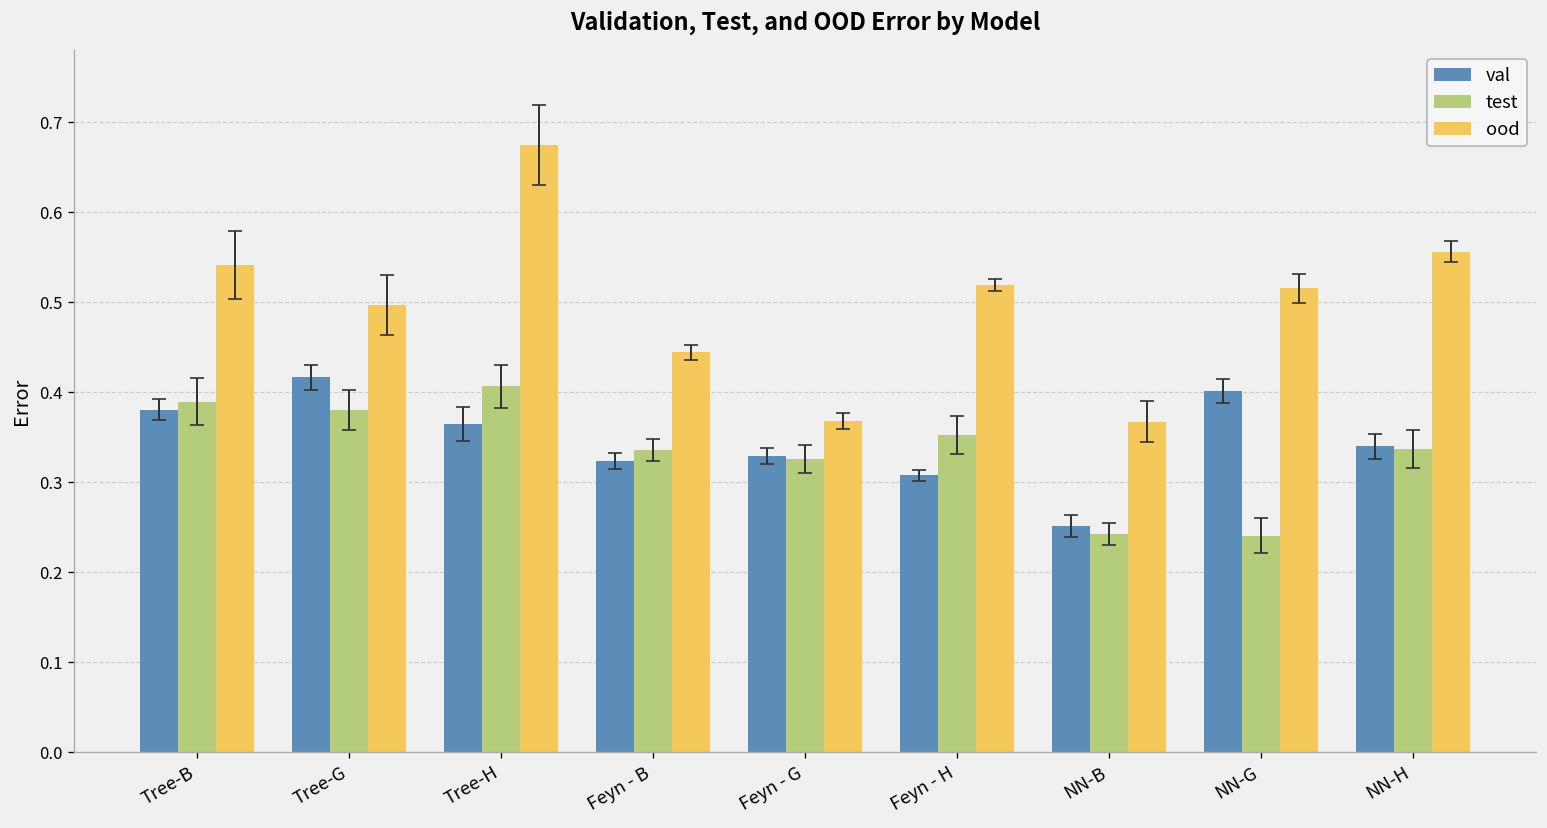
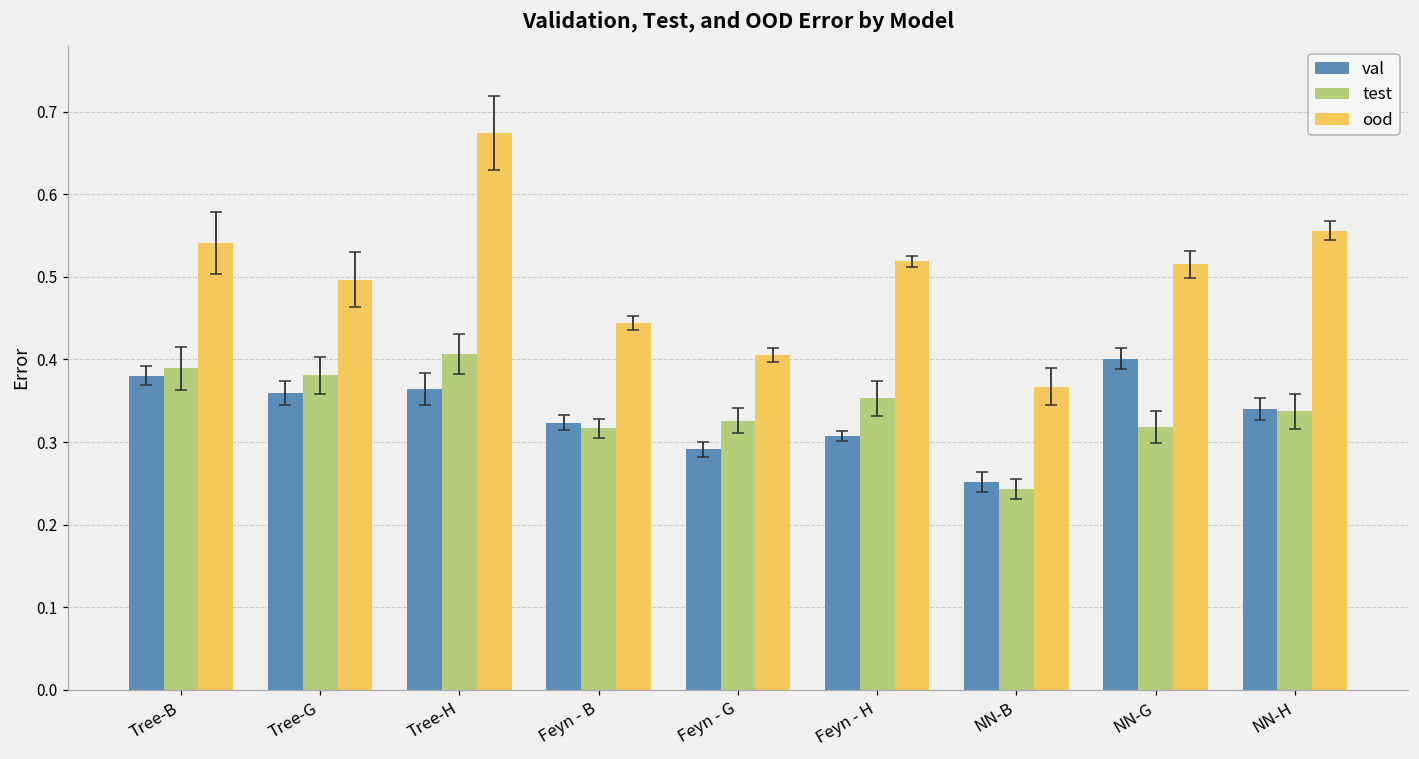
val, Tree-G: 0.42 -> 0.36
test, Feyn - B: 0.34 -> 0.32
val, Feyn - G: 0.33 -> 0.29
ood, Feyn - G: 0.37 -> 0.41
test, NN-G: 0.24 -> 0.32
